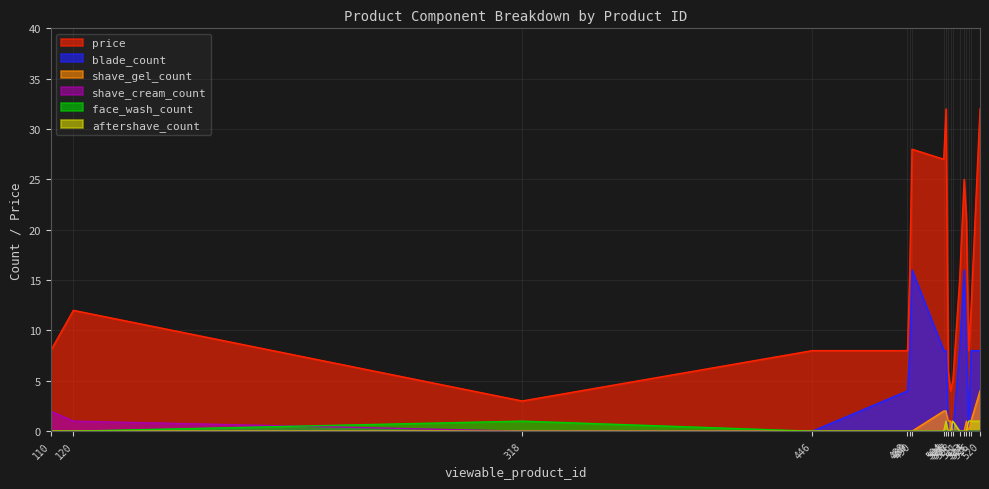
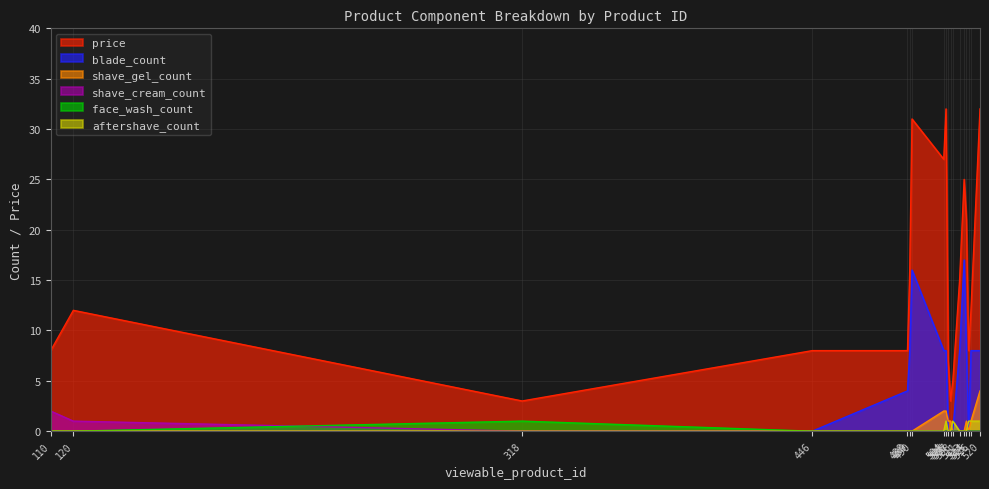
price, 490: 28 -> 31
price, 506: 6 -> 7
price, 507: 4 -> 3
blade_count, 513: 16 -> 17
